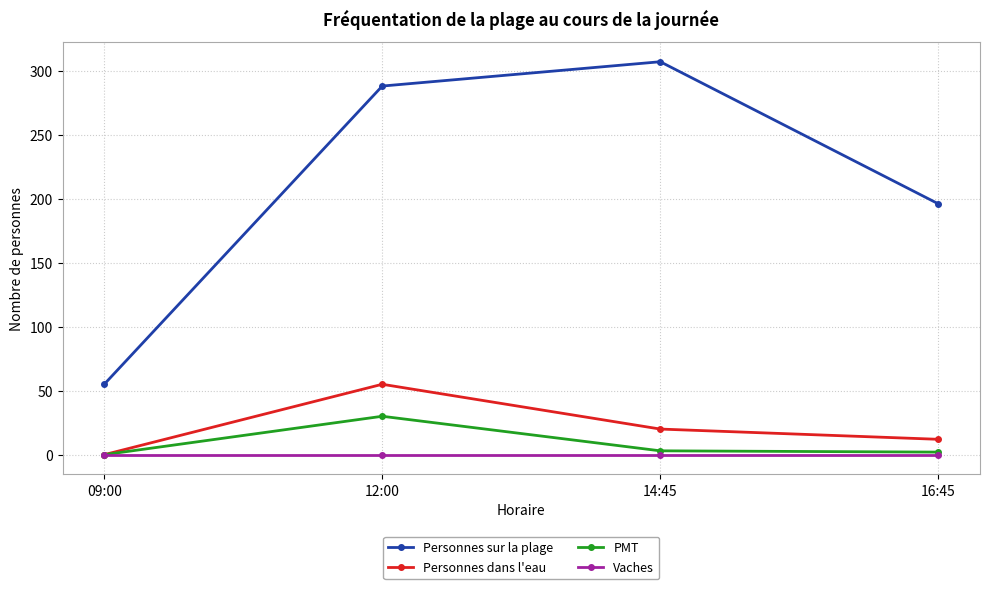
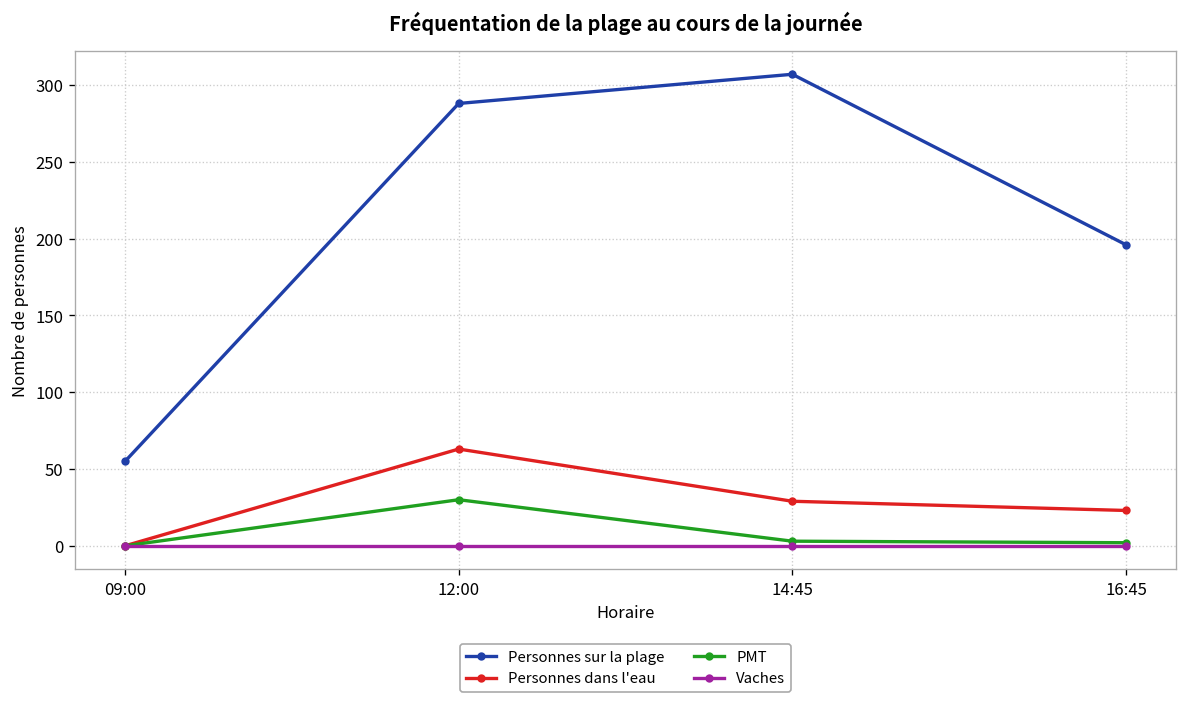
Personnes dans l'eau, 12:00: 55 -> 63
Personnes dans l'eau, 14:45: 20 -> 29
Personnes dans l'eau, 16:45: 12 -> 23
